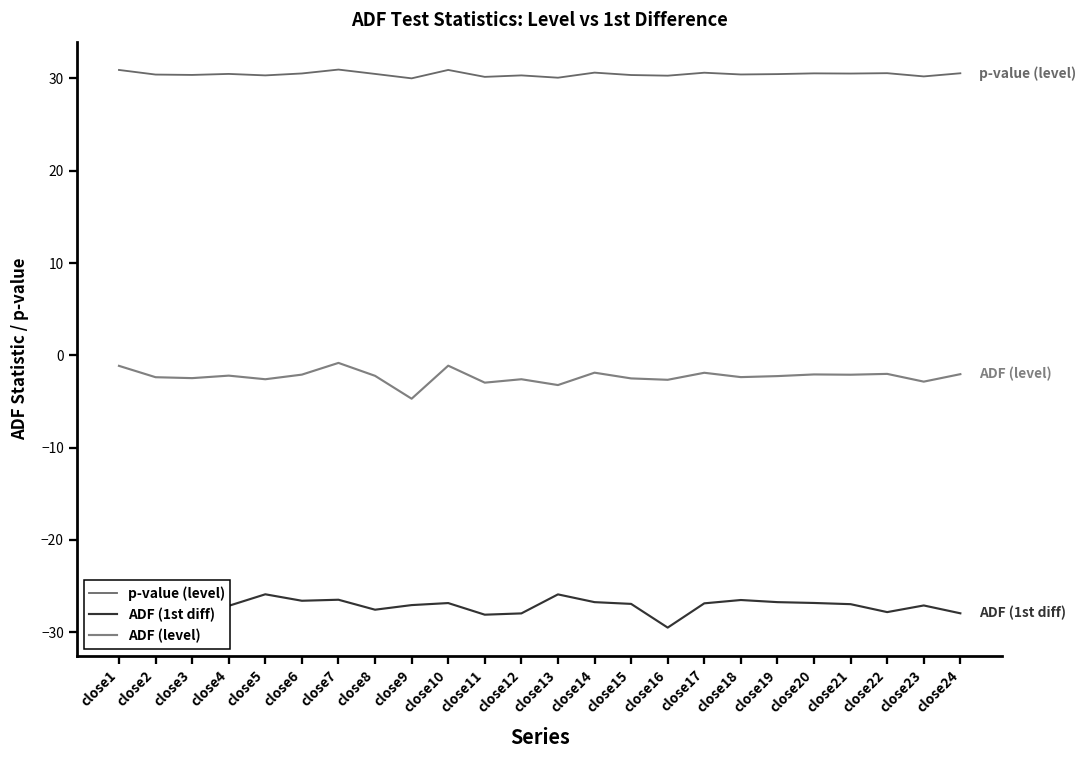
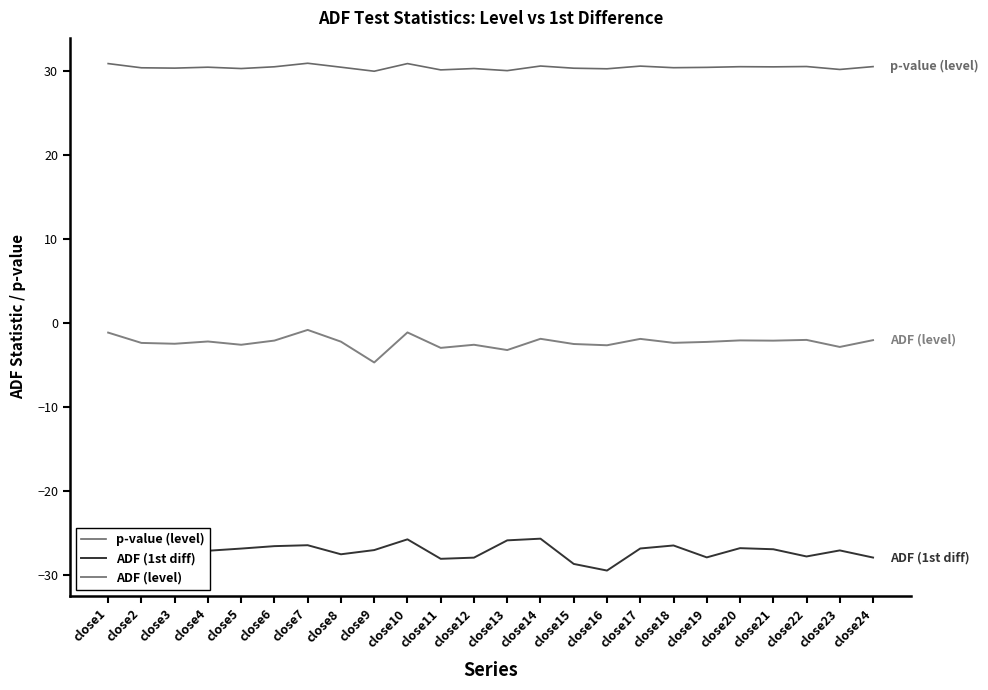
ADF (1st diff), close5: -26 -> -27
ADF (1st diff), close10: -27 -> -26
ADF (1st diff), close14: -27 -> -26
ADF (1st diff), close15: -27 -> -29
ADF (1st diff), close19: -27 -> -28
